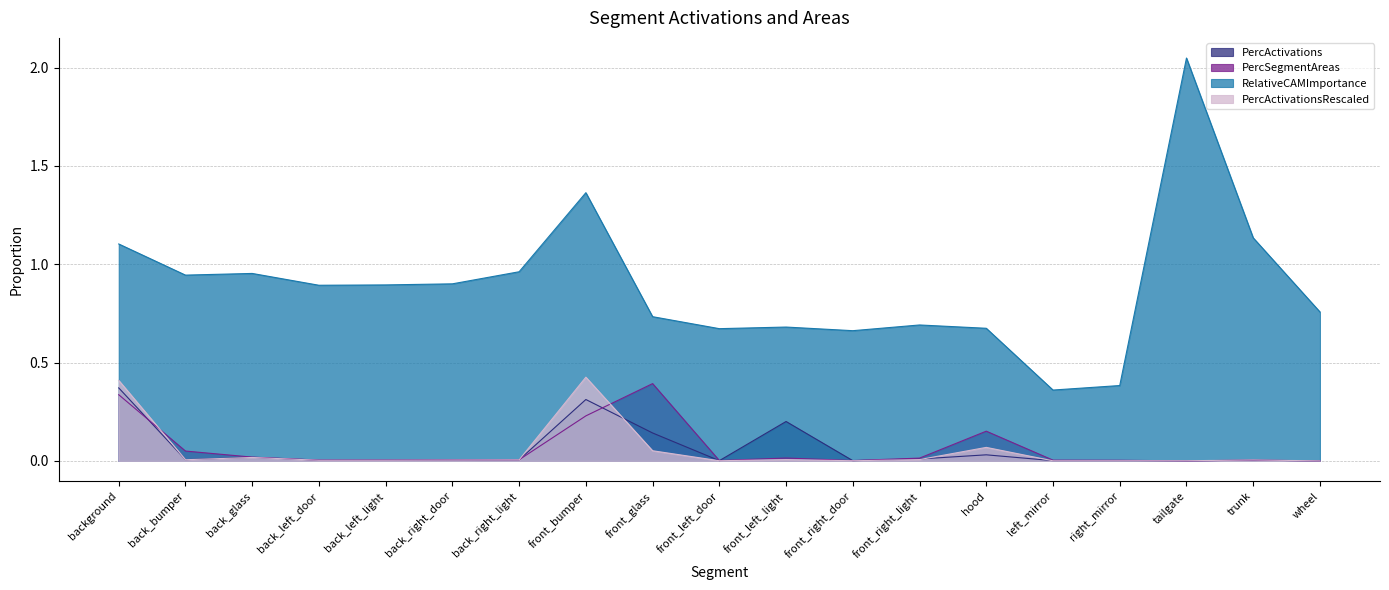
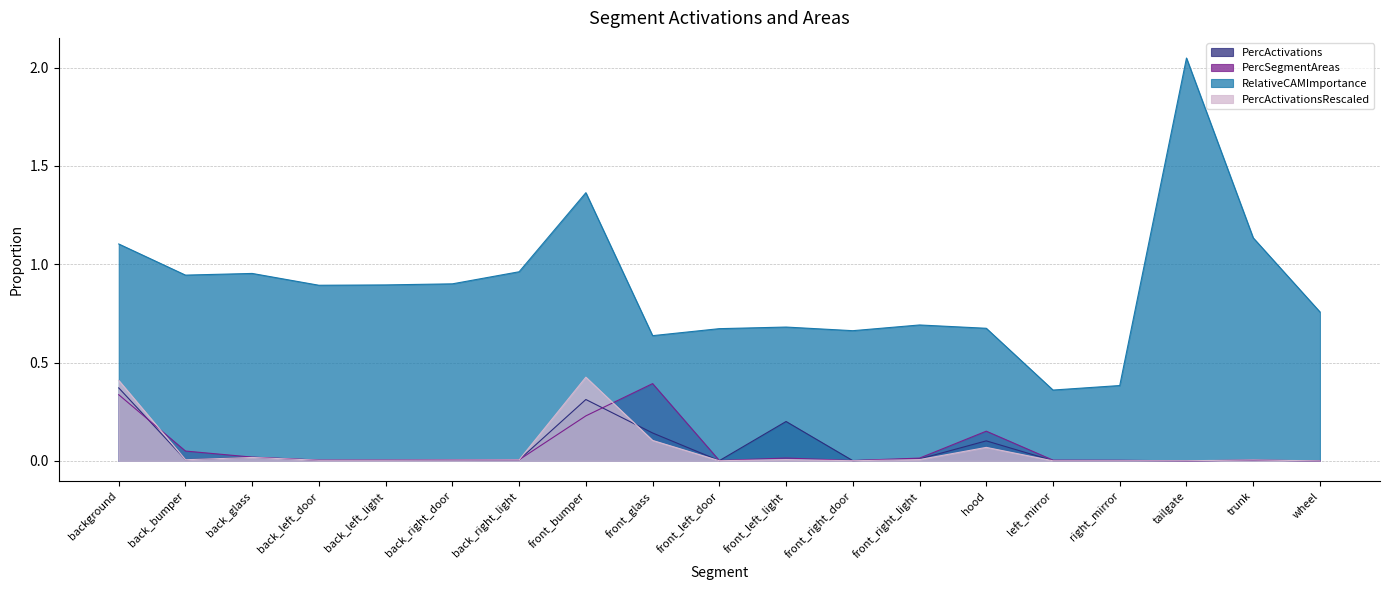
RelativeCAMImportance, front_glass: 0.73 -> 0.64
PercActivationsRescaled, front_glass: 0.05 -> 0.10
PercActivations, hood: 0.03 -> 0.10
